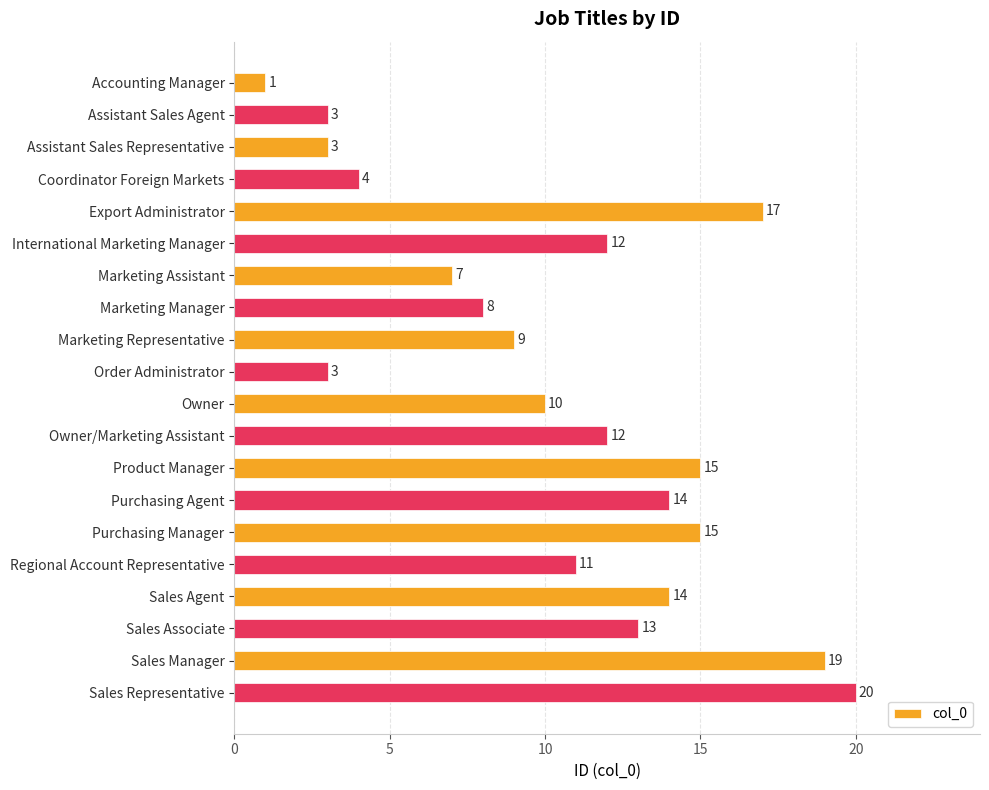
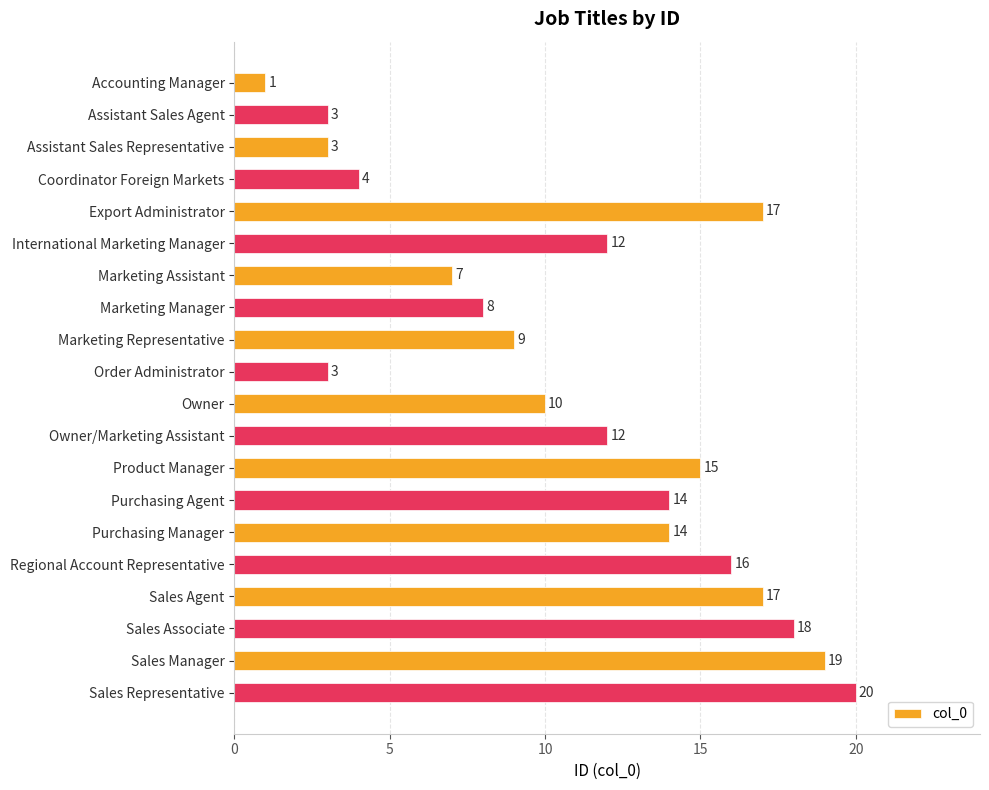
Purchasing Manager: 15 -> 14
Regional Account Representative: 11 -> 16
Sales Agent: 14 -> 17
Sales Associate: 13 -> 18
